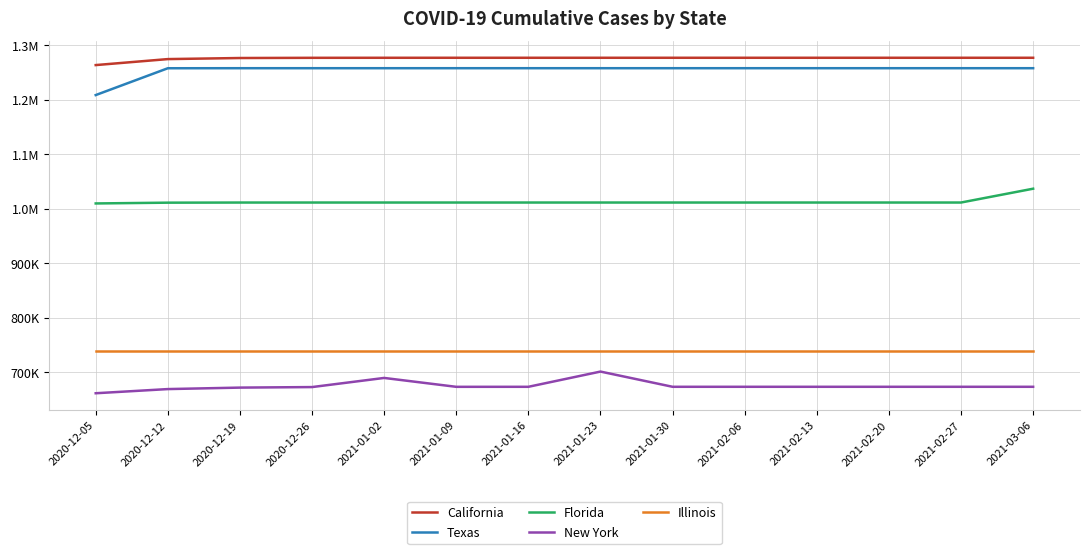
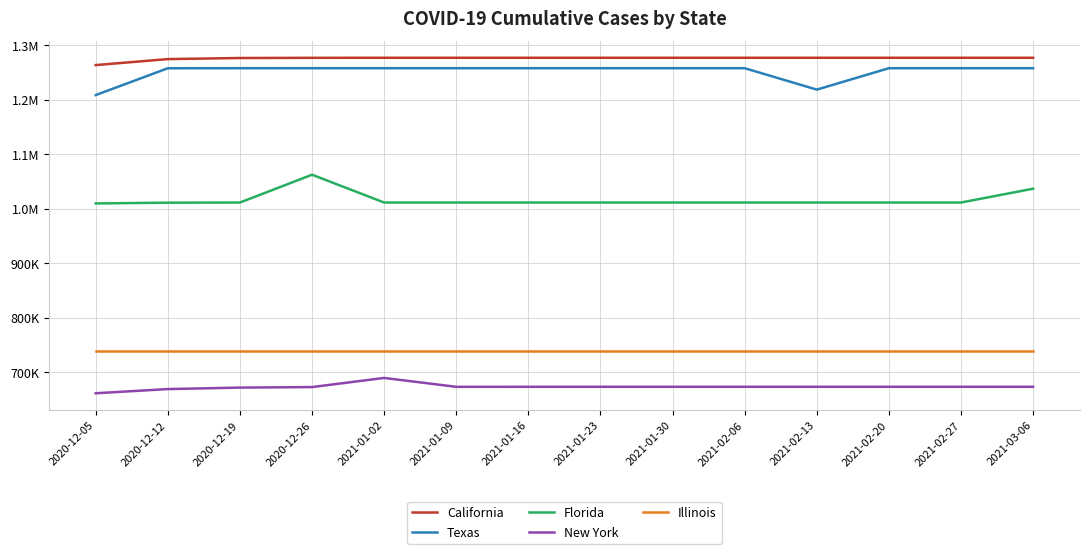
Florida, 2020-12-26: 1010000 -> 1060000
New York, 2021-01-23: 700000 -> 670000
Texas, 2021-02-13: 1260000 -> 1220000
